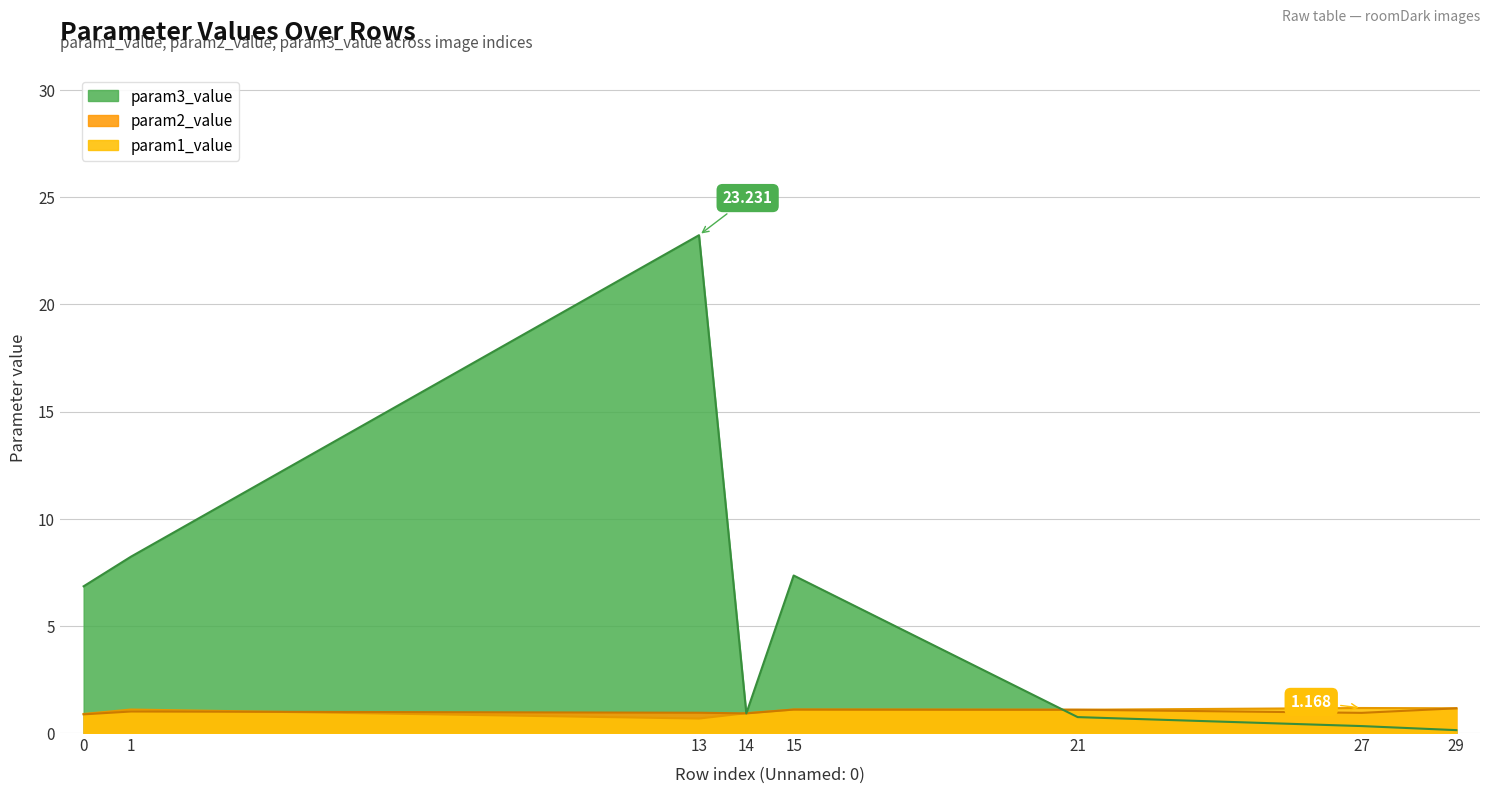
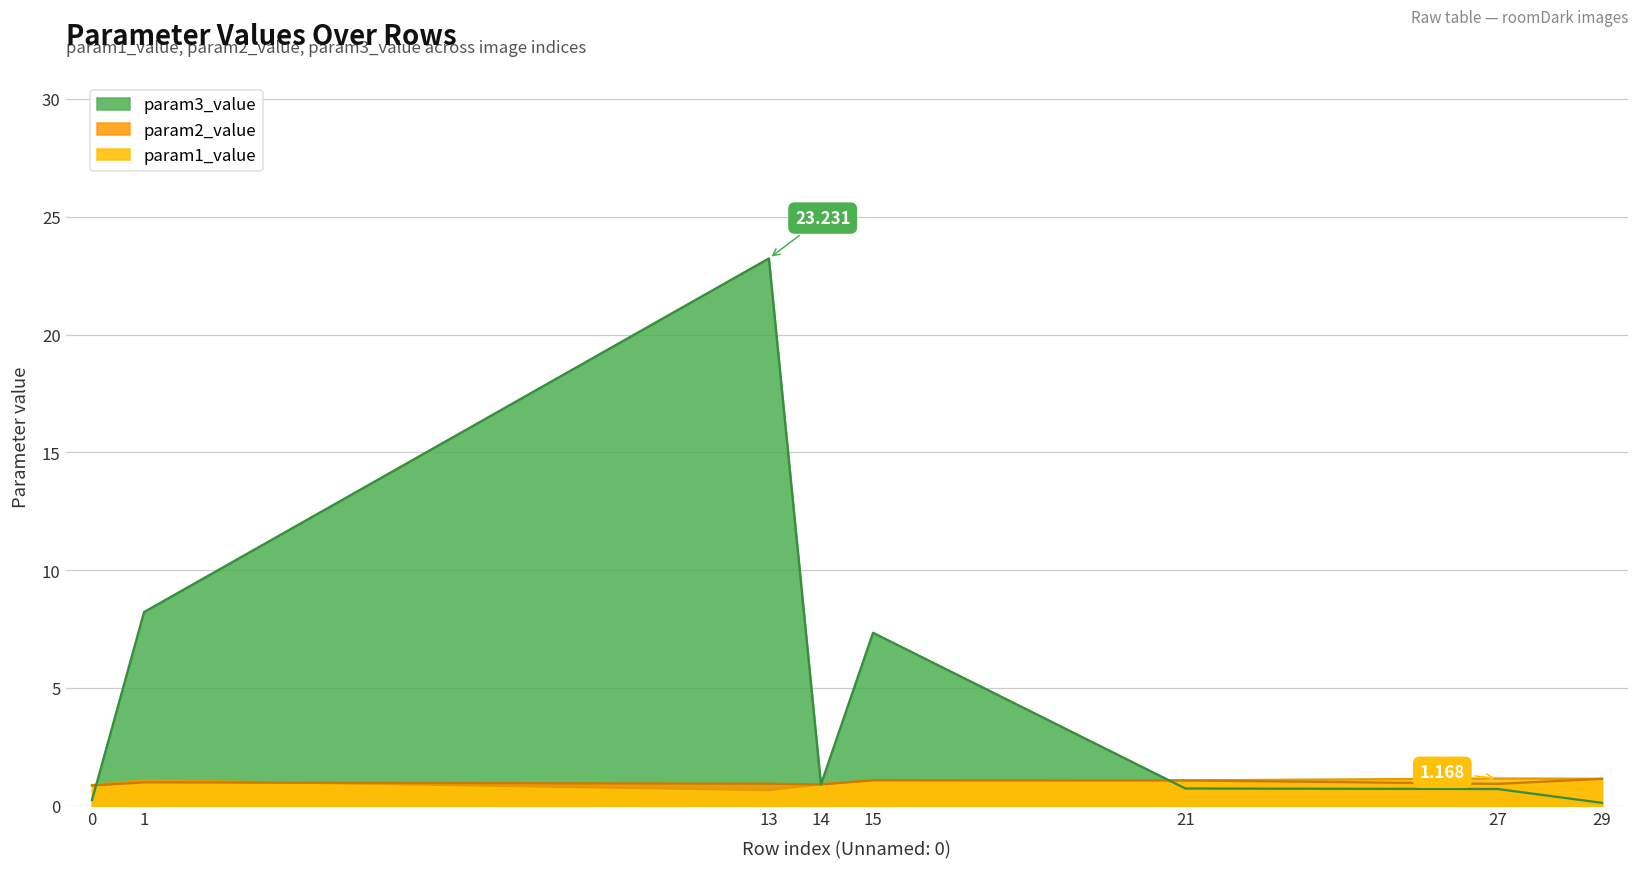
param3_value, 0: 6.8 -> 0.3
param3_value, 27: 0.3 -> 0.7
